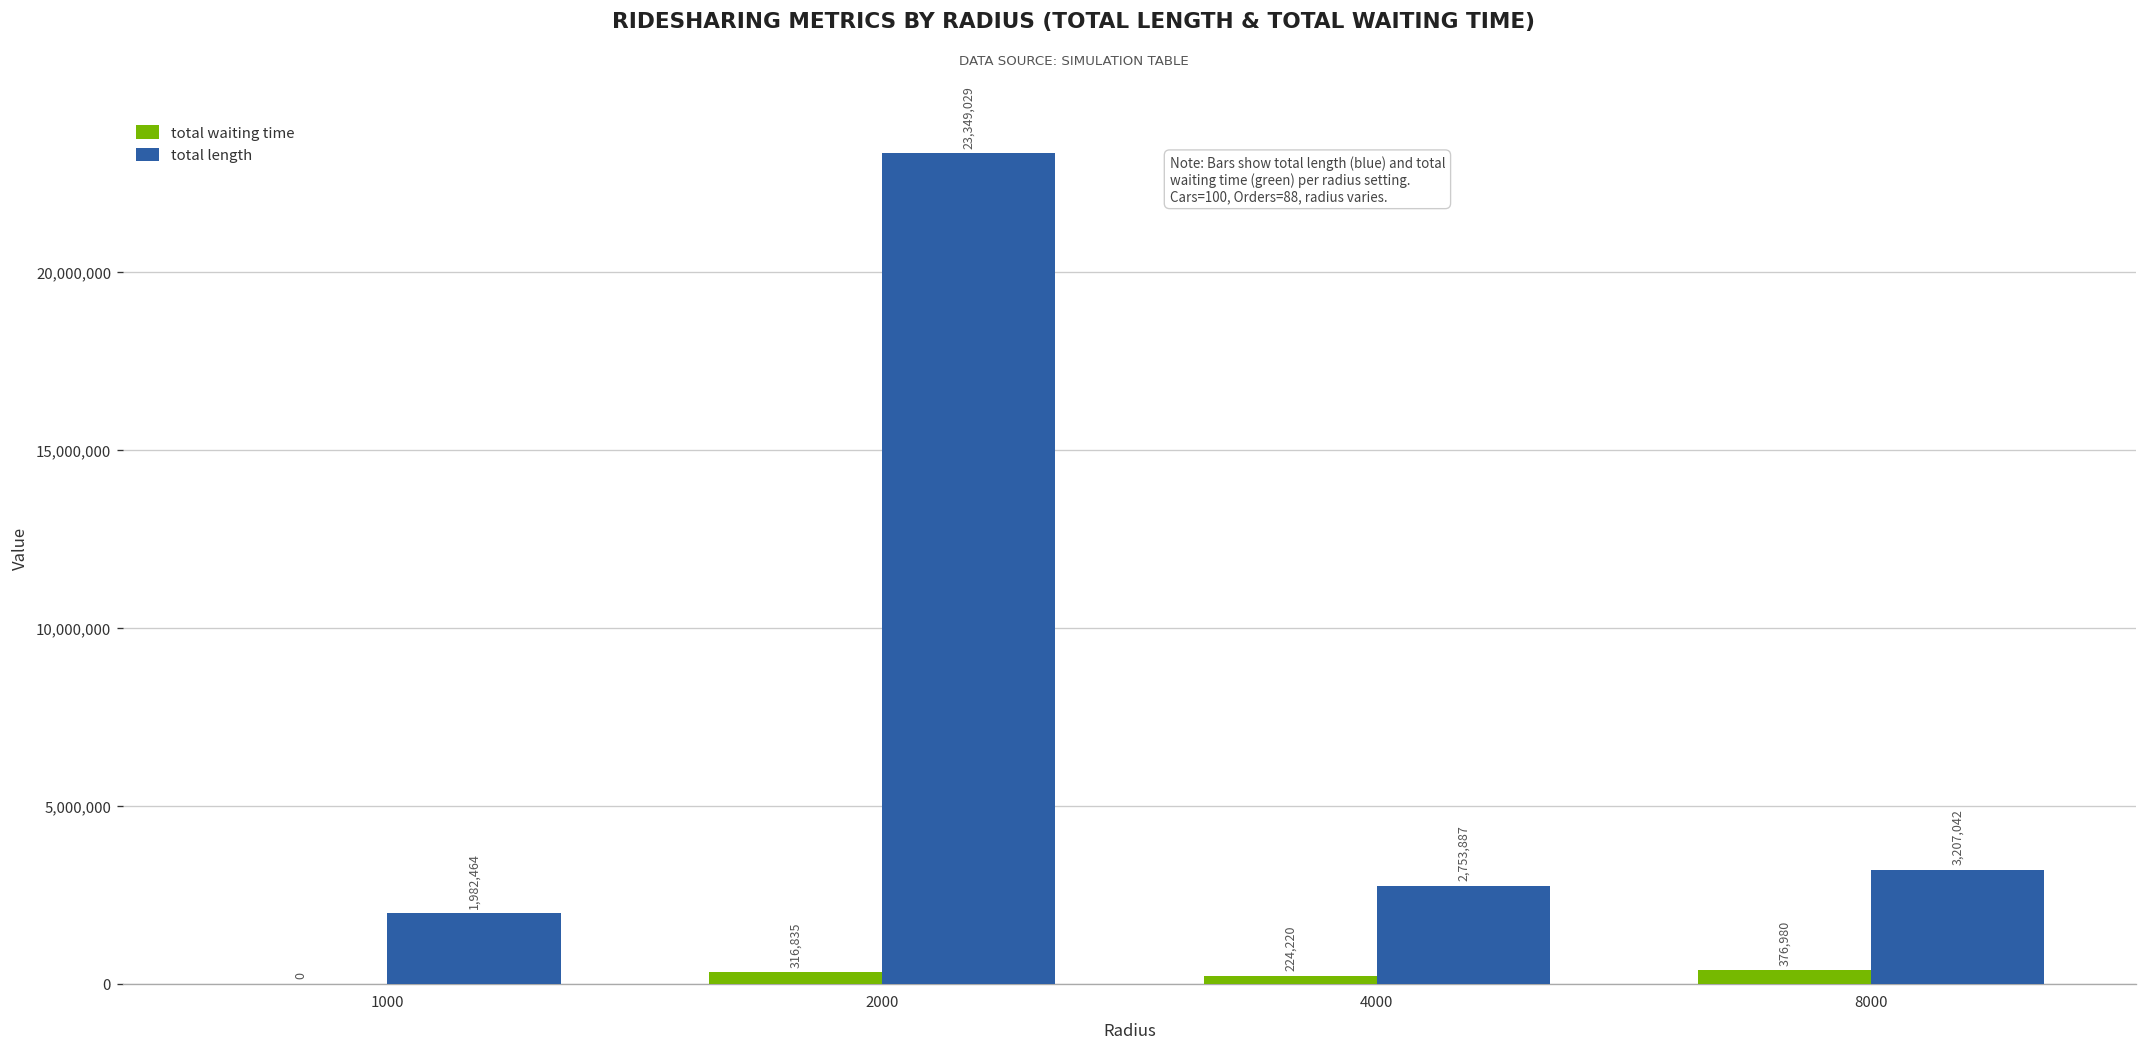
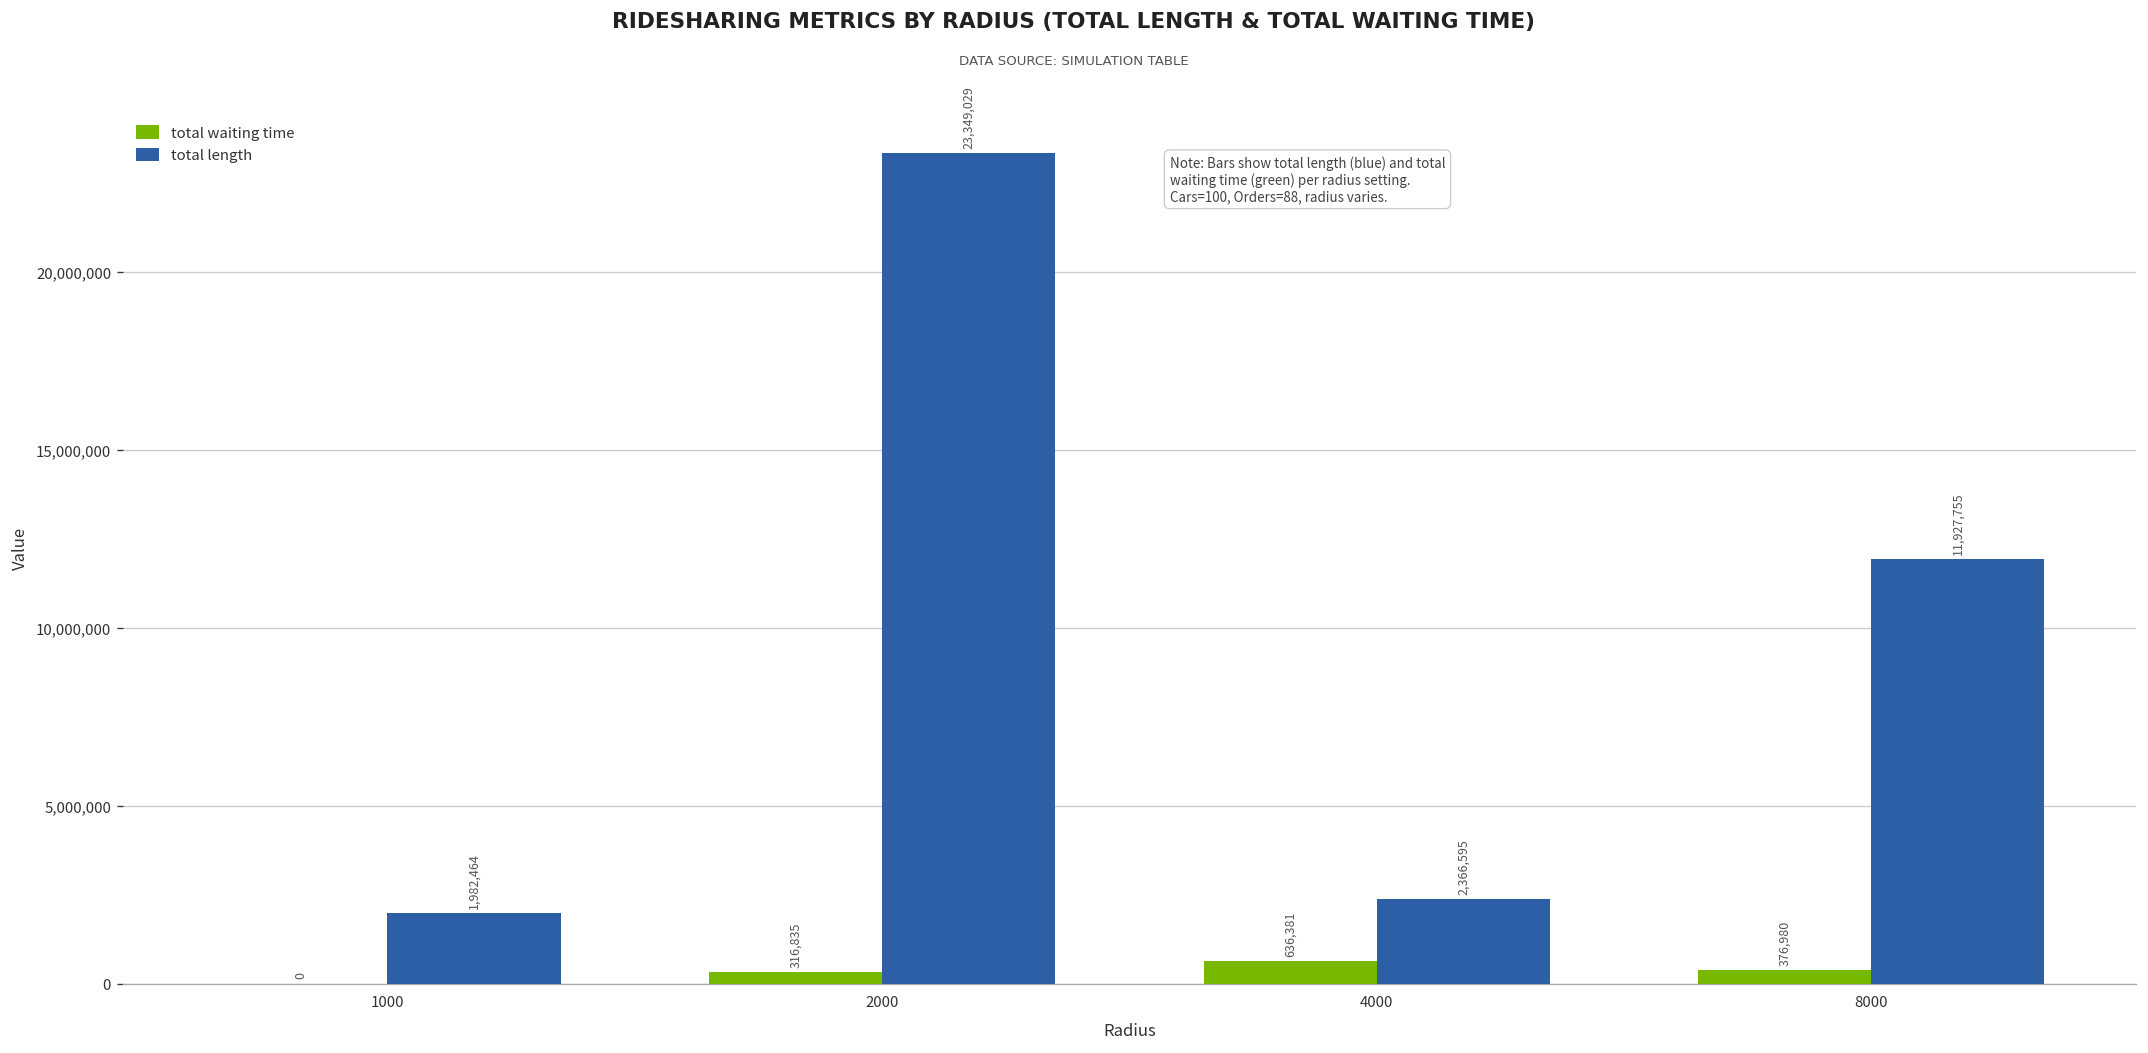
total waiting time, 4000: 224,220 -> 636,381
total length, 4000: 2,753,887 -> 2,366,595
total length, 8000: 3,207,042 -> 11,927,755
